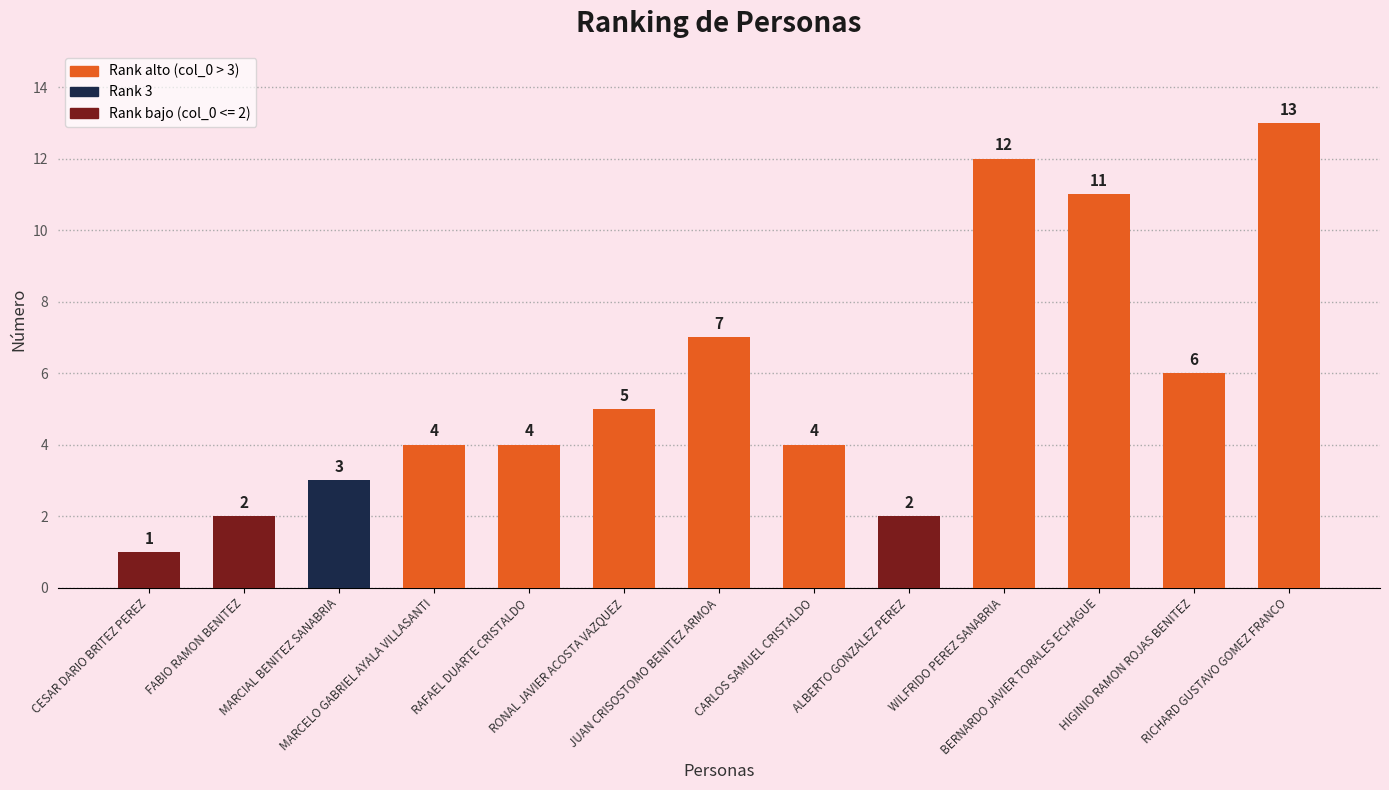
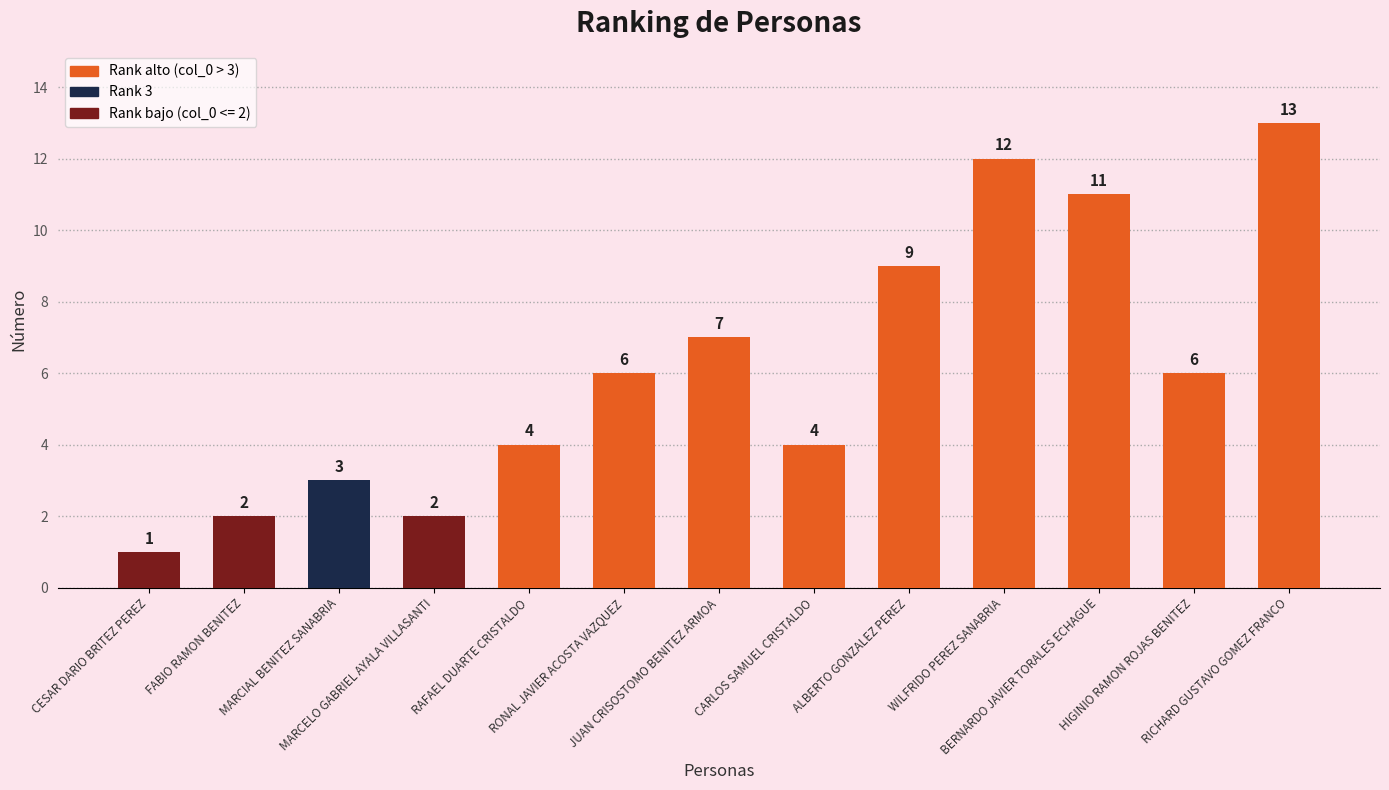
MARCELO GABRIEL AYALA VILLASANTI: 4 -> 2
RONAL JAVIER ACOSTA VAZQUEZ: 5 -> 6
ALBERTO GONZALEZ PEREZ: 2 -> 9
